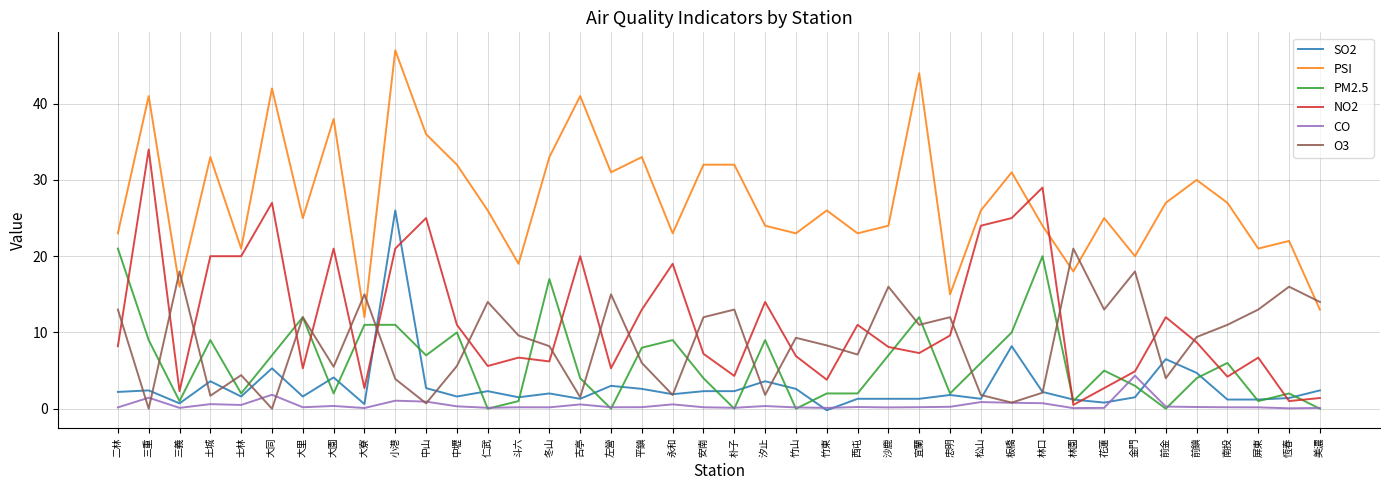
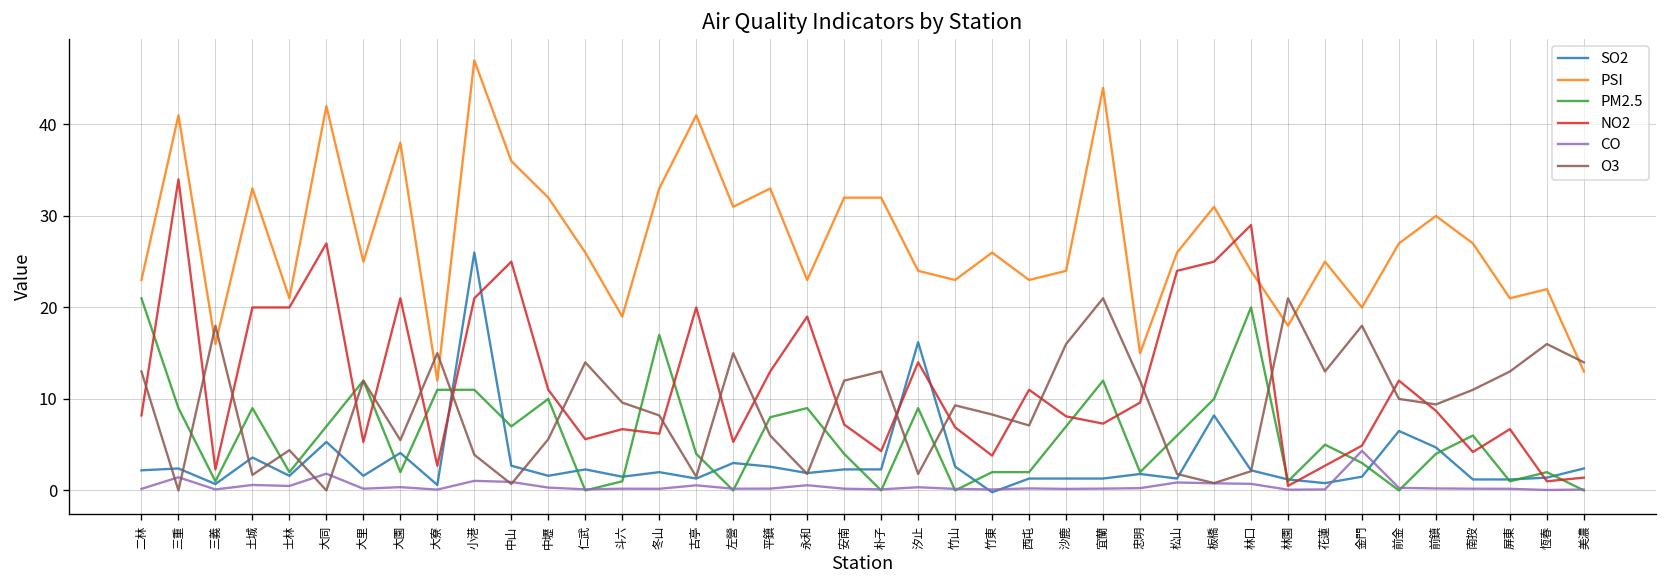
SO2, 汐止: 4 -> 16
O3, 宜蘭: 11 -> 21
O3, 前金: 4 -> 10
